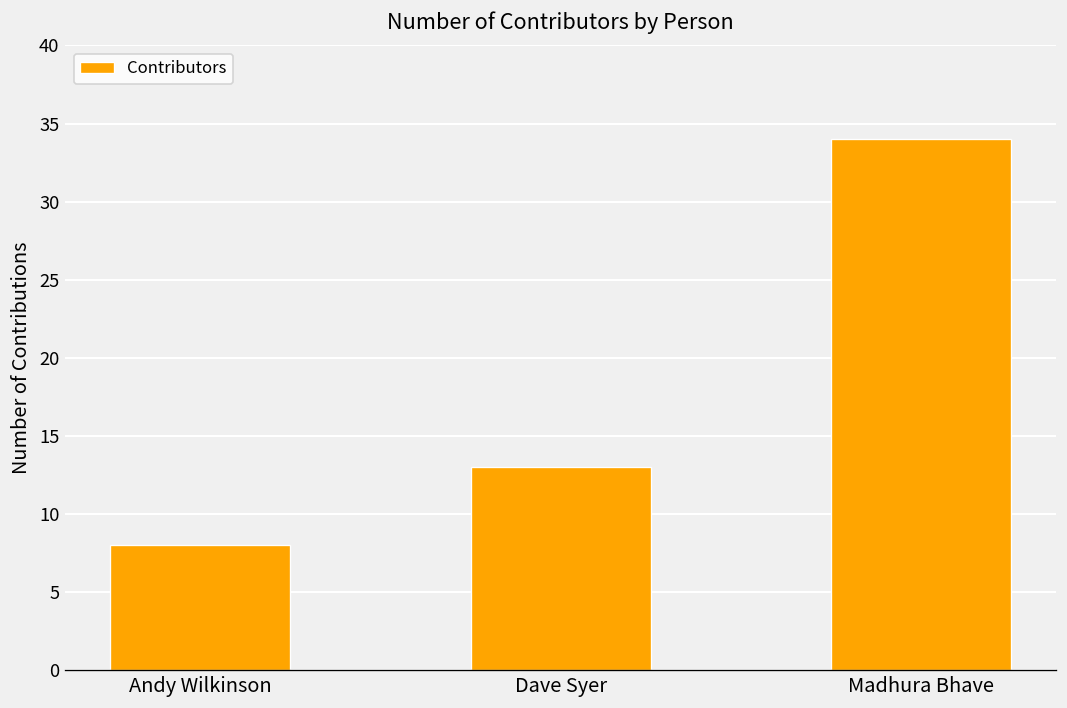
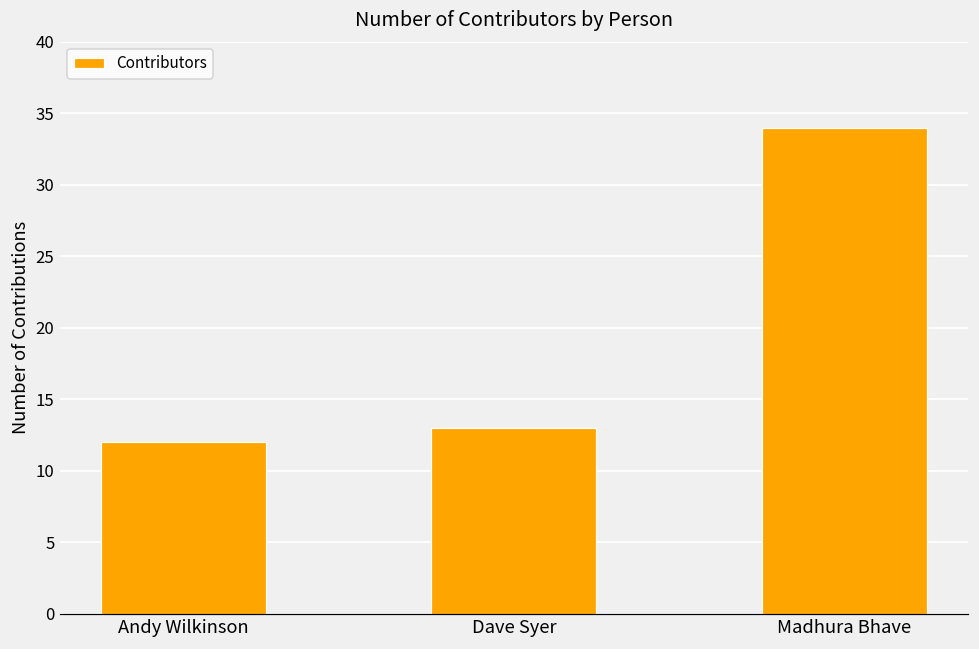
Andy Wilkinson: 8 -> 12
